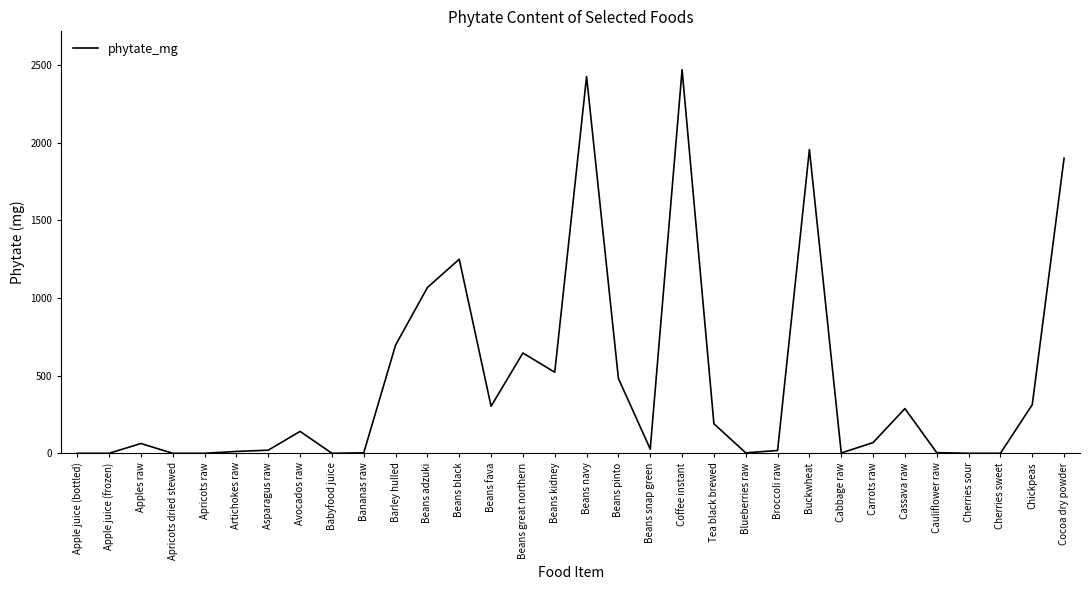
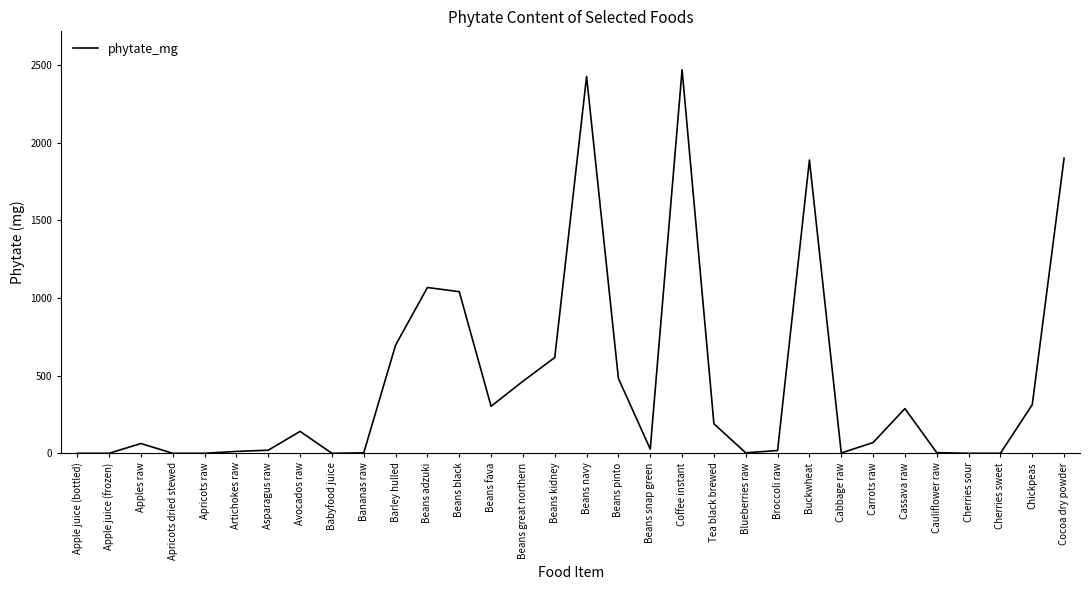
Beans black: 1250 -> 1040
Beans great northern: 650 -> 460
Beans kidney: 520 -> 620
Buckwheat: 1960 -> 1890
